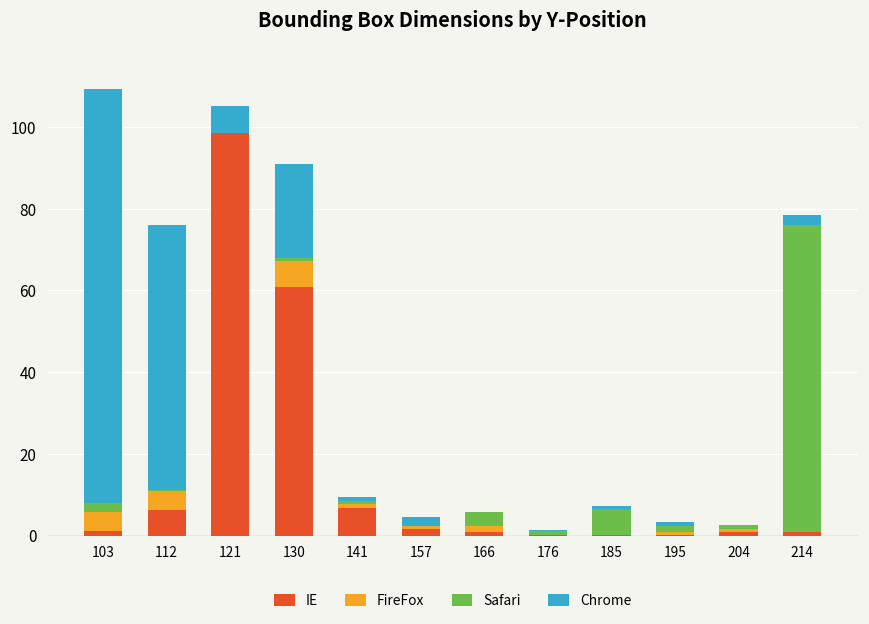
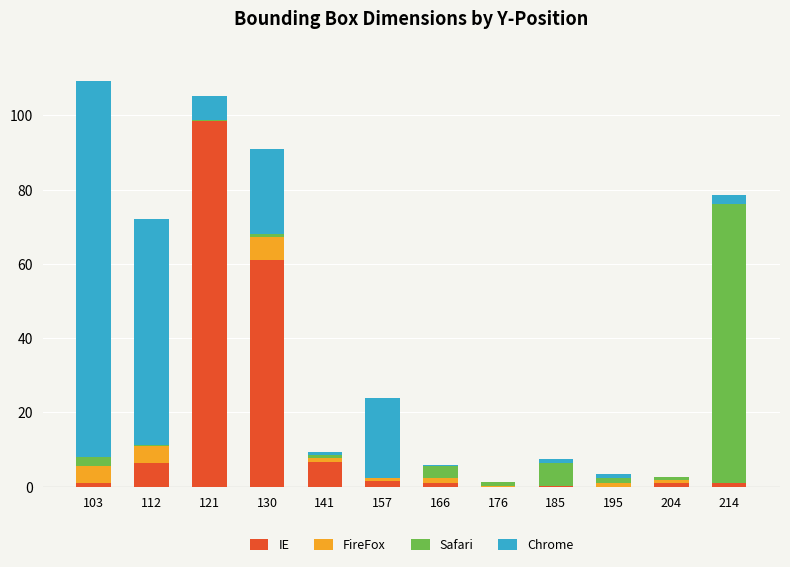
Chrome, 112: 65 -> 61
Chrome, 157: 2 -> 22
